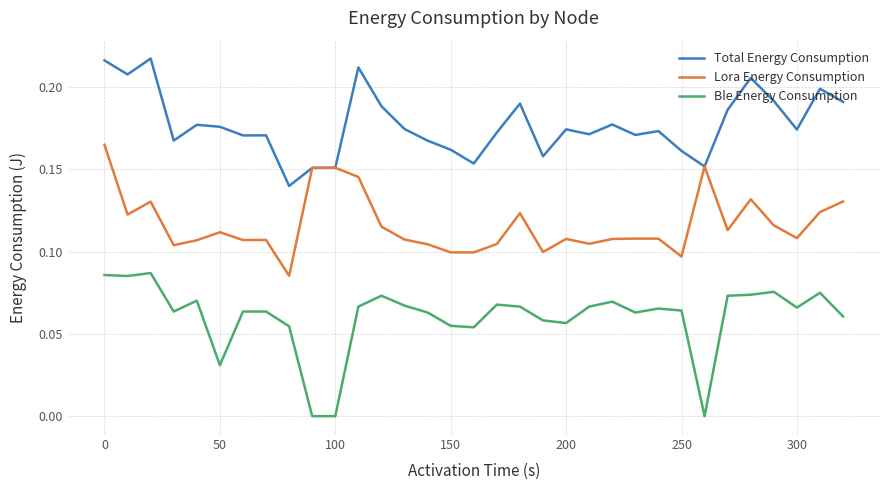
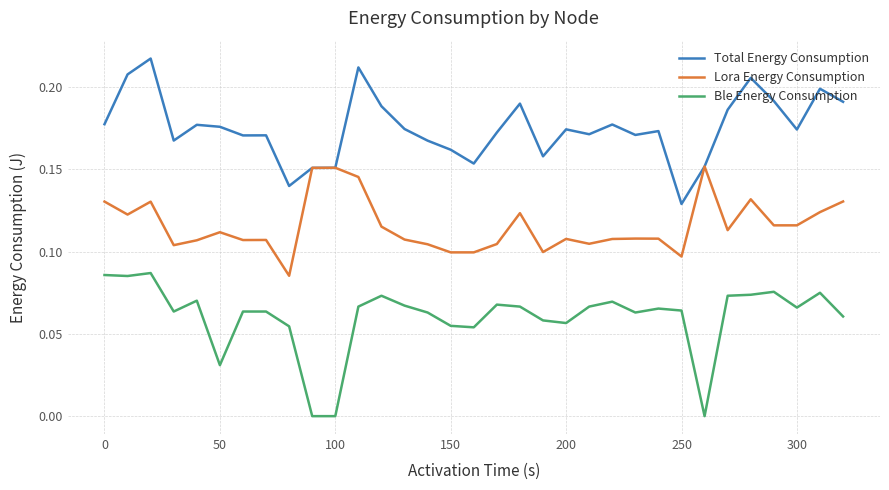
Total Energy Consumption, 0: 0.216 -> 0.177
Lora Energy Consumption, 0: 0.165 -> 0.130
Total Energy Consumption, 250: 0.161 -> 0.129
Lora Energy Consumption, 300: 0.108 -> 0.116
